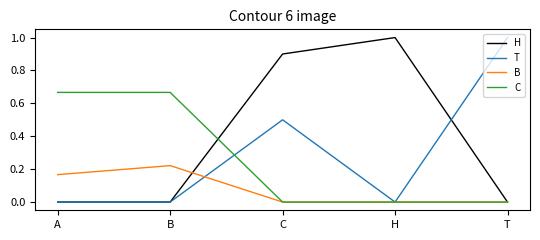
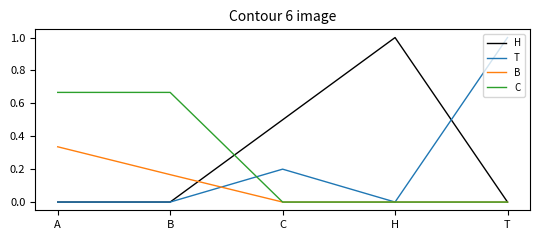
B, A: 0.17 -> 0.34
B, B: 0.22 -> 0.17
H, C: 0.9 -> 0.5
T, C: 0.5 -> 0.2
